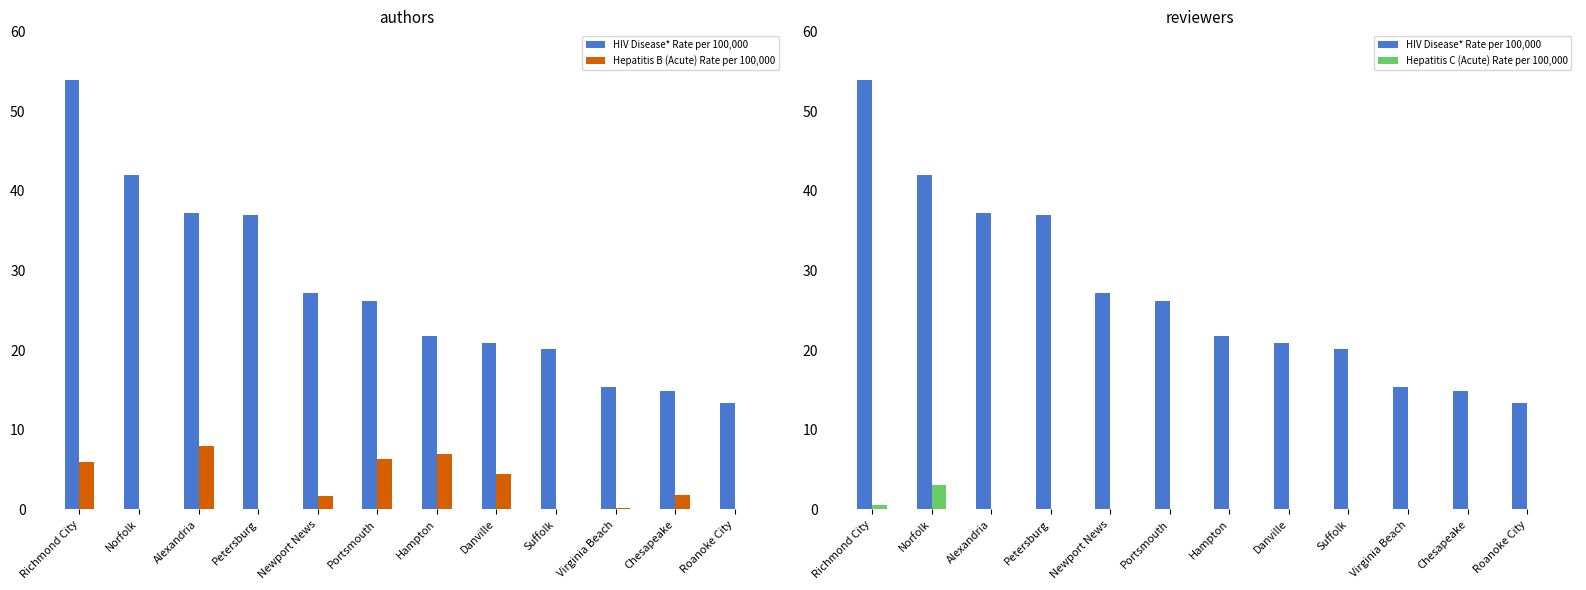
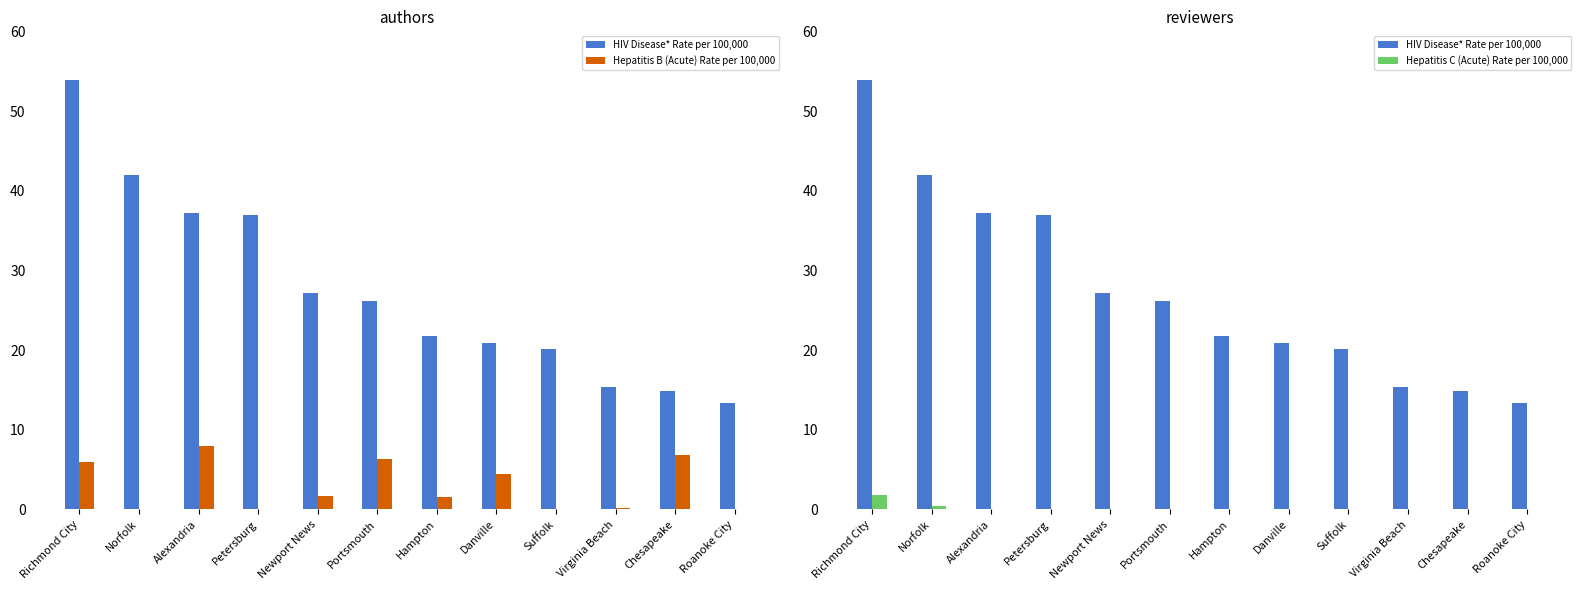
authors, Hepatitis B (Acute) Rate per 100,000, Hampton: 7 -> 2
authors, Hepatitis B (Acute) Rate per 100,000, Chesapeake: 2 -> 7
reviewers, Hepatitis C (Acute) Rate per 100,000, Richmond City: 1 -> 2
reviewers, Hepatitis C (Acute) Rate per 100,000, Norfolk: 3 -> 0
